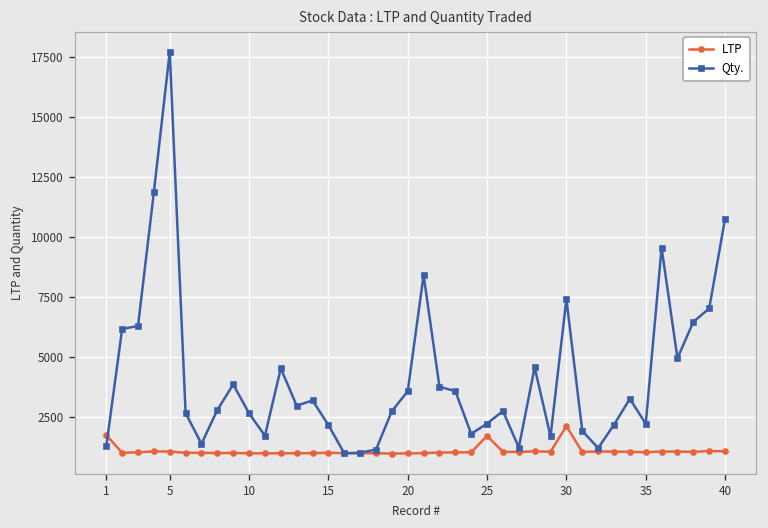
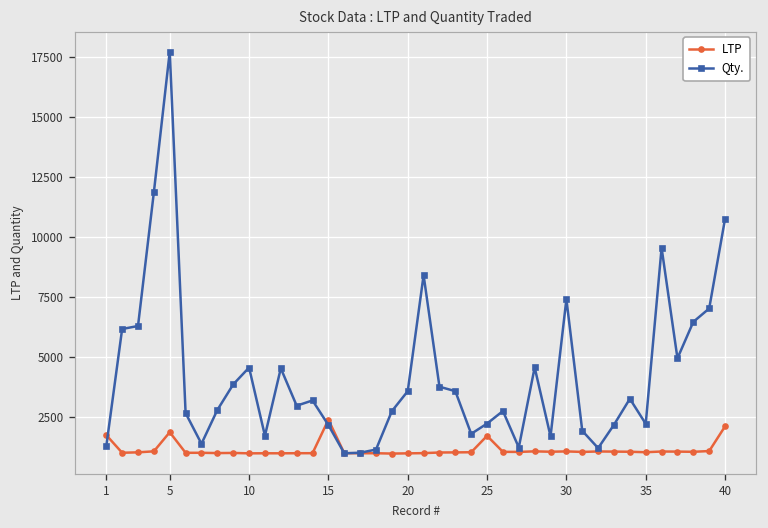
LTP, 5: 1100 -> 1900
Qty., 10: 2700 -> 4600
LTP, 15: 1000 -> 2400
LTP, 30: 2100 -> 1100
LTP, 40: 1100 -> 2100
